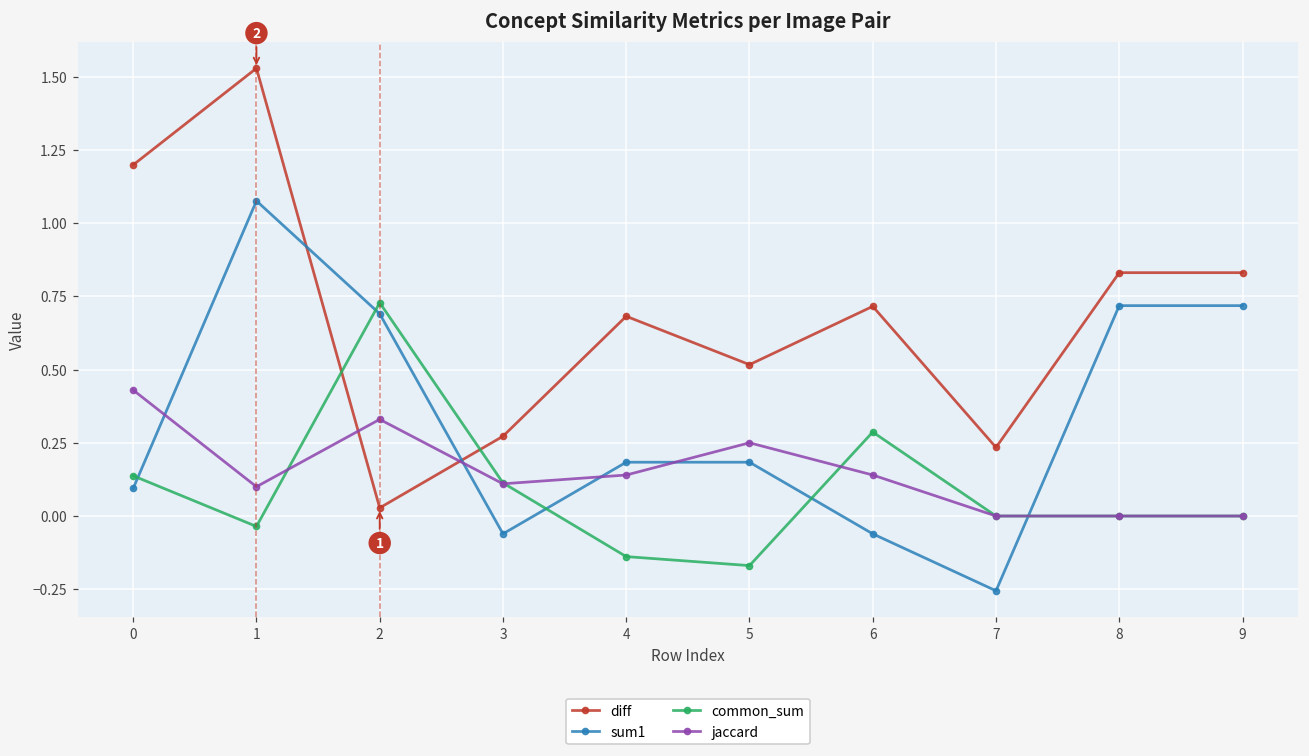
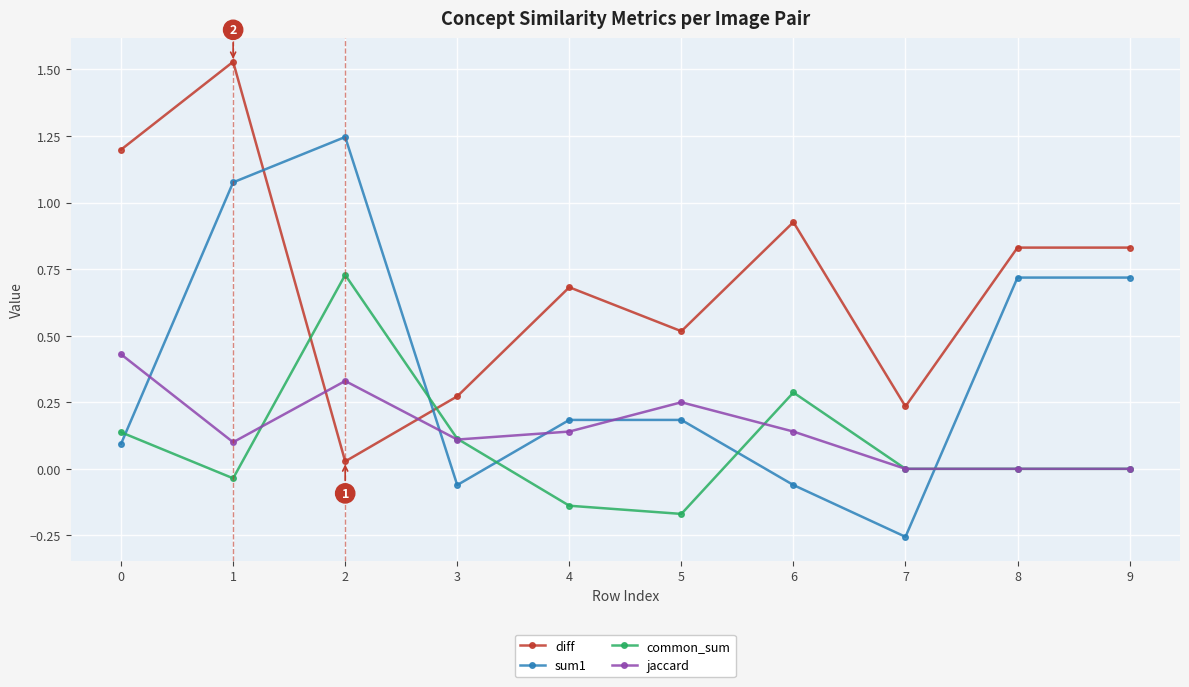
sum1, 2: 0.69 -> 1.25
diff, 6: 0.72 -> 0.93
